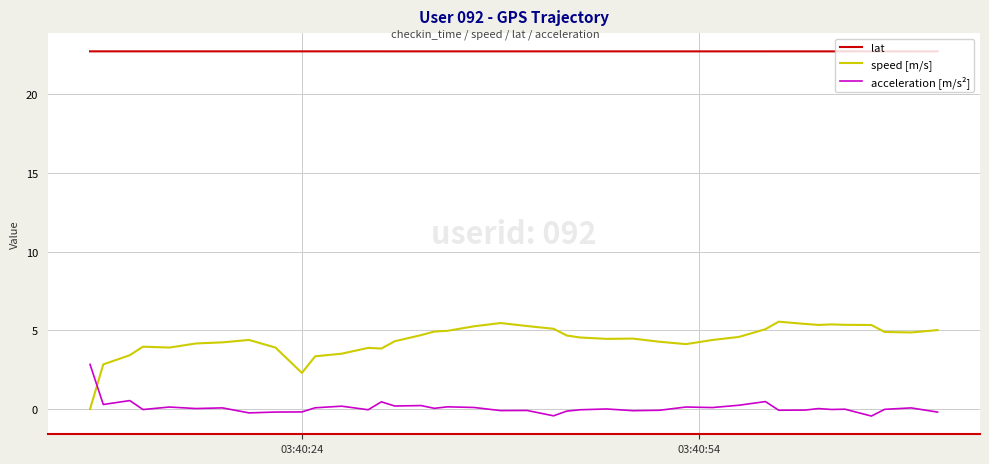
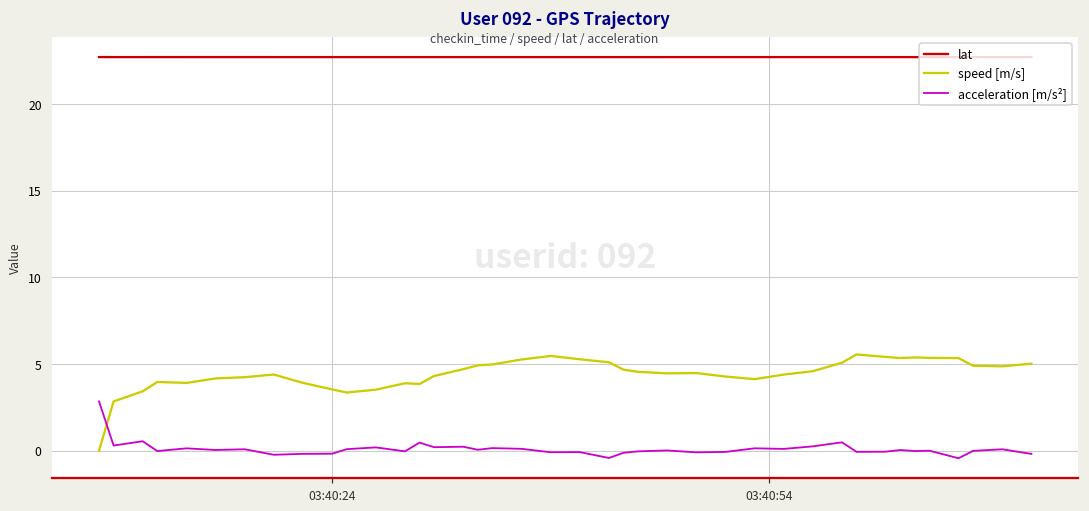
speed [m/s], 03:40:24: 2.3 -> 3.5
